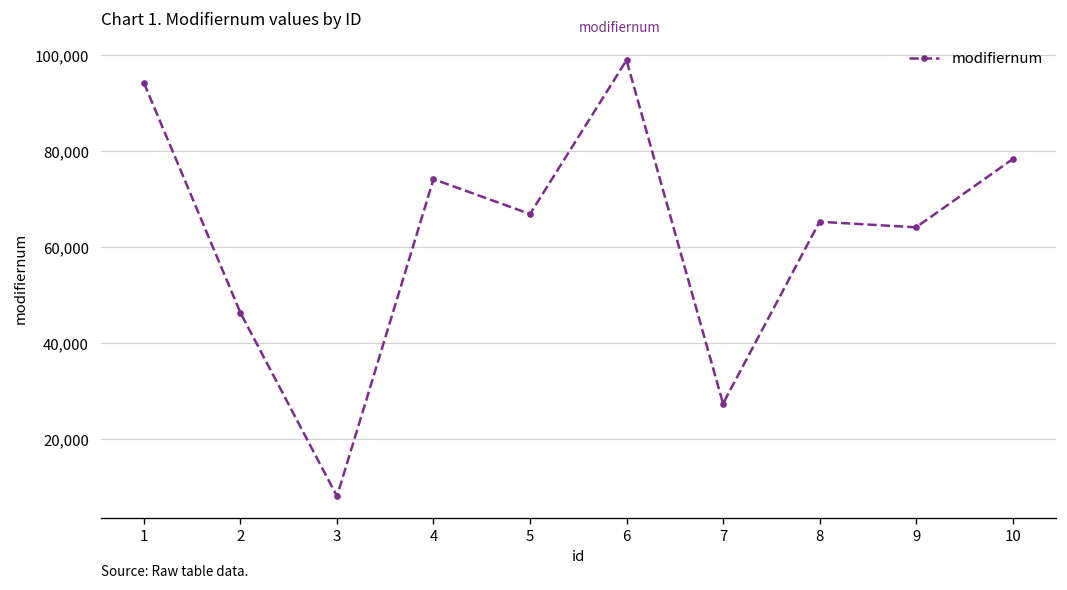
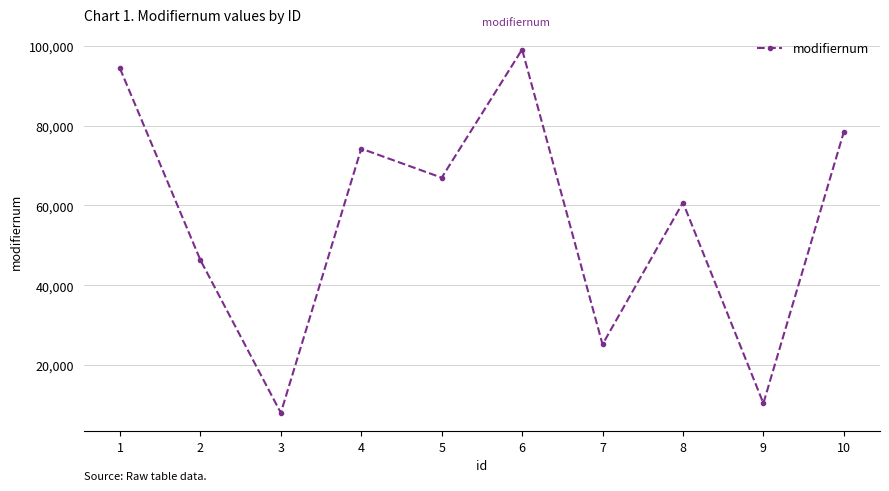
7: 27,000 -> 25,000
8: 65,000 -> 61,000
9: 64,000 -> 10,000
